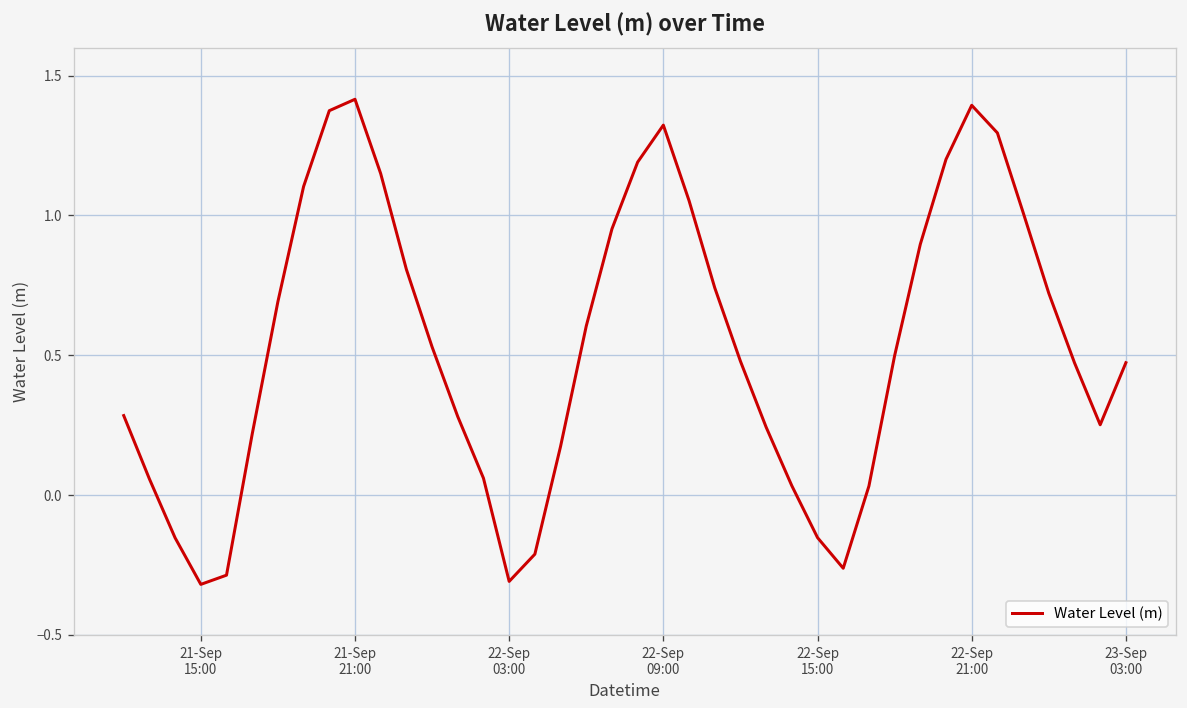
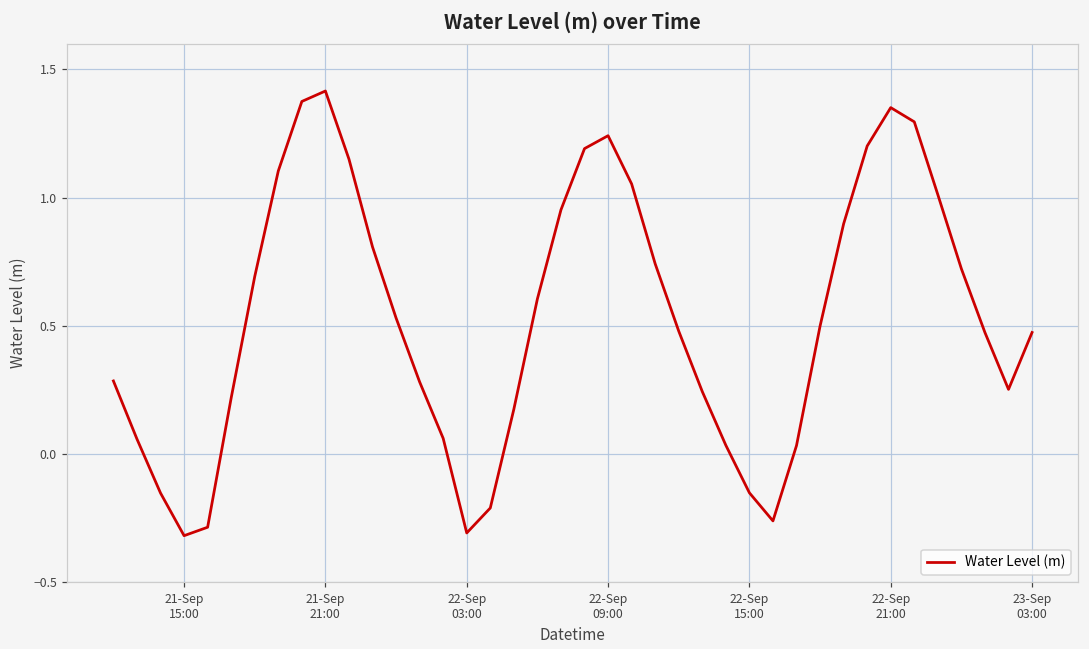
22-Sep 09:00: 1.32 -> 1.24
22-Sep 21:00: 1.39 -> 1.35
